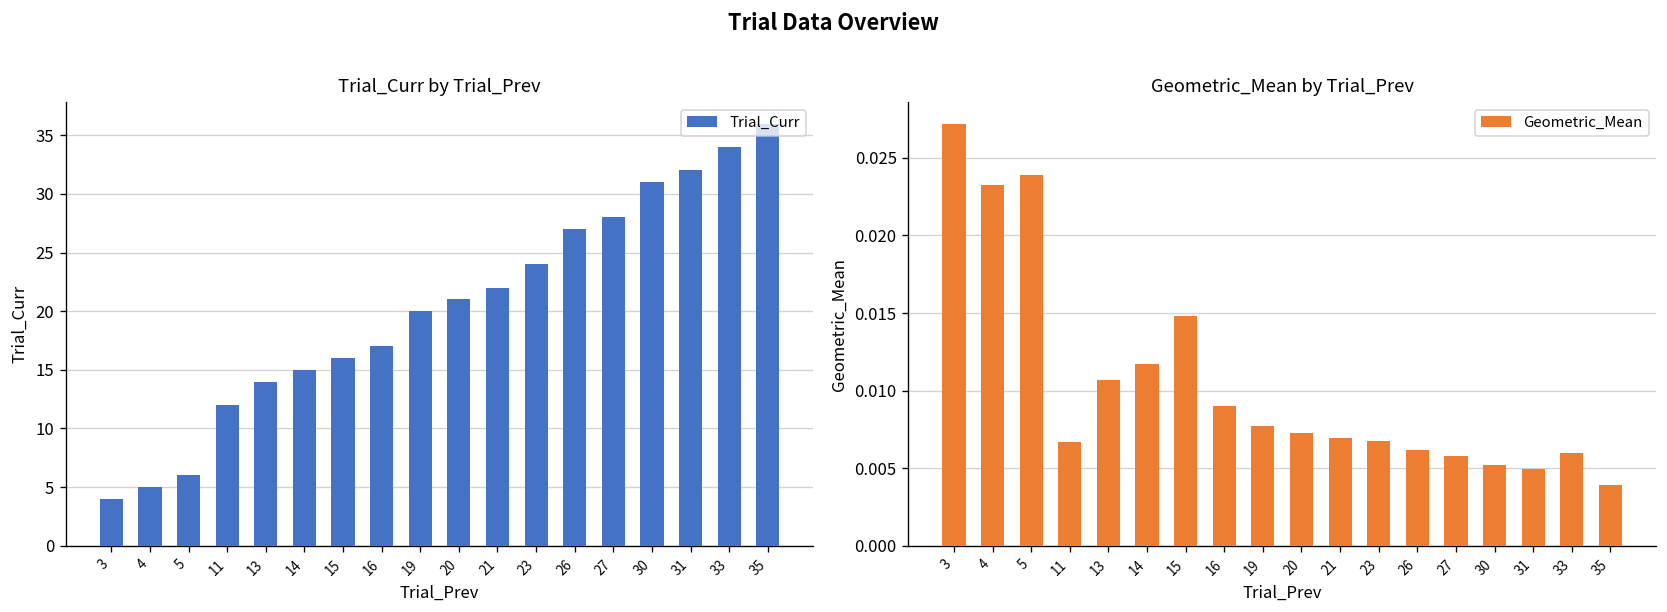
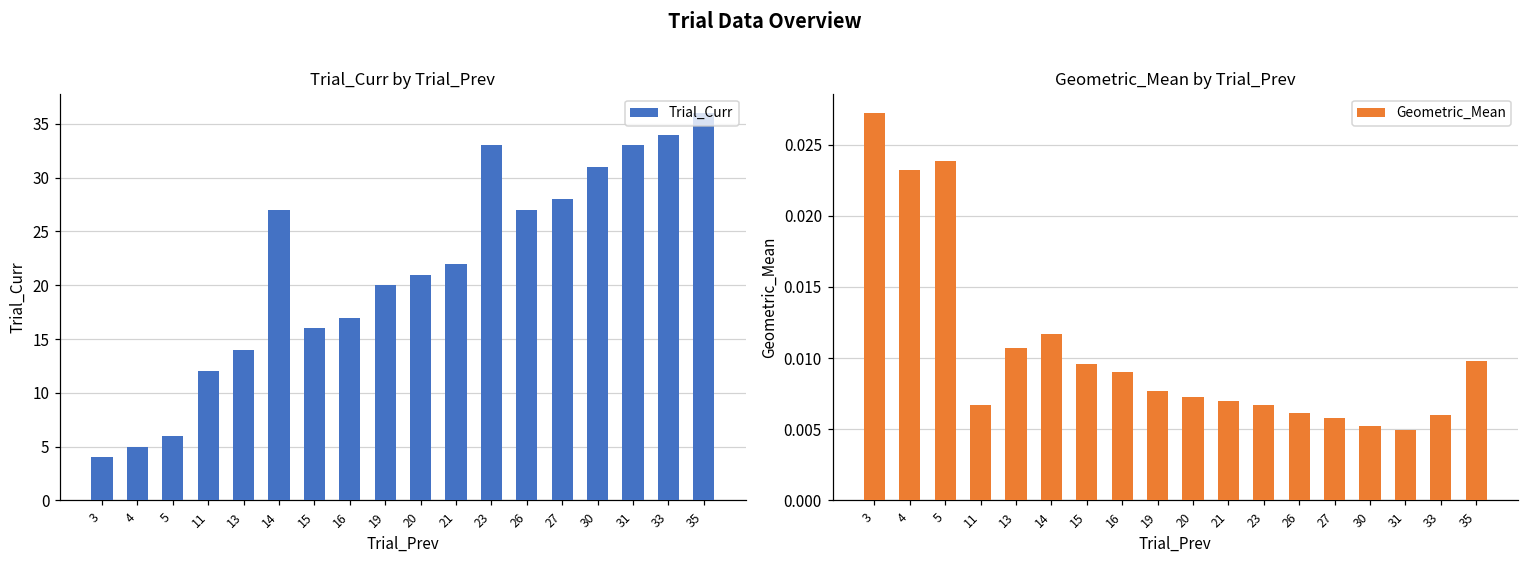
Trial_Curr by Trial_Prev, 14: 15 -> 27
Trial_Curr by Trial_Prev, 23: 24 -> 33
Trial_Curr by Trial_Prev, 31: 32 -> 33
Geometric_Mean by Trial_Prev, 15: 0.0148 -> 0.0096
Geometric_Mean by Trial_Prev, 35: 0.0039 -> 0.0098
